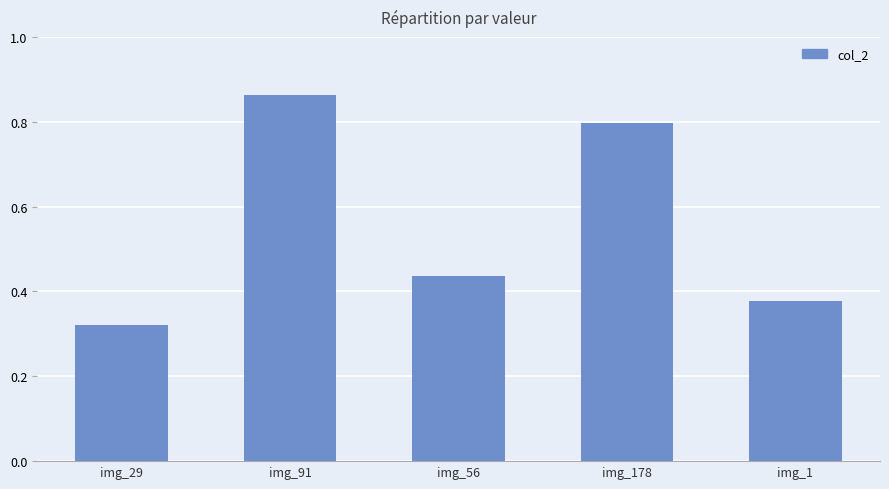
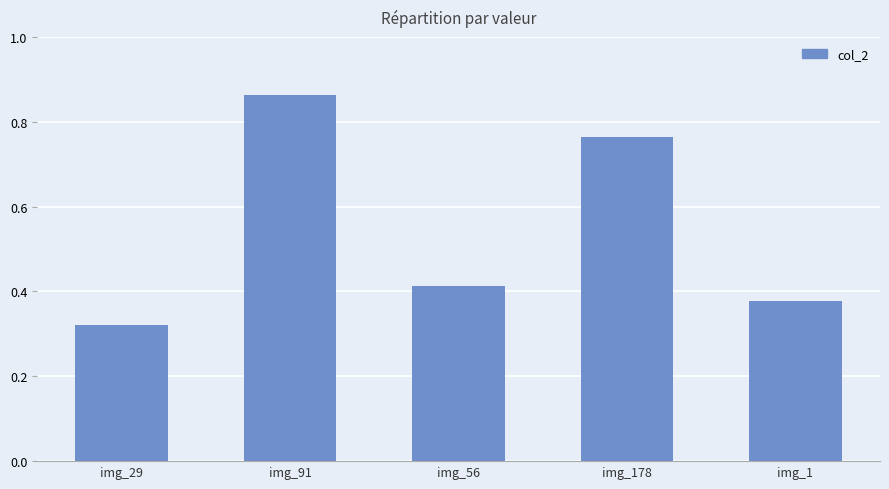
img_56: 0.44 -> 0.41
img_178: 0.80 -> 0.76
